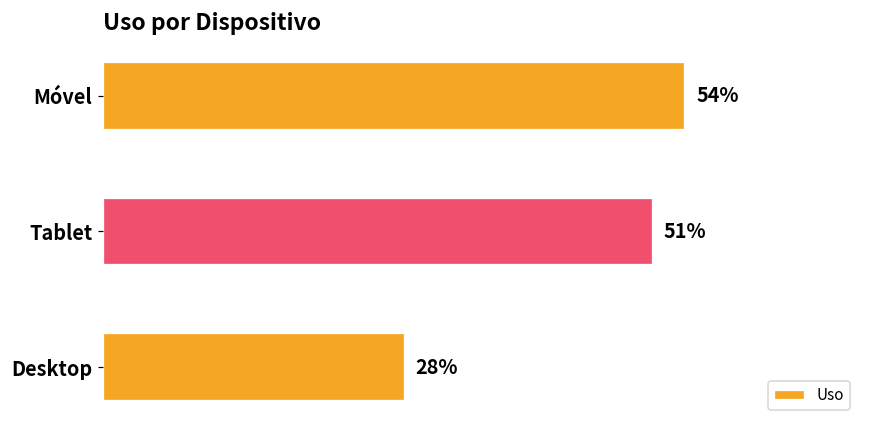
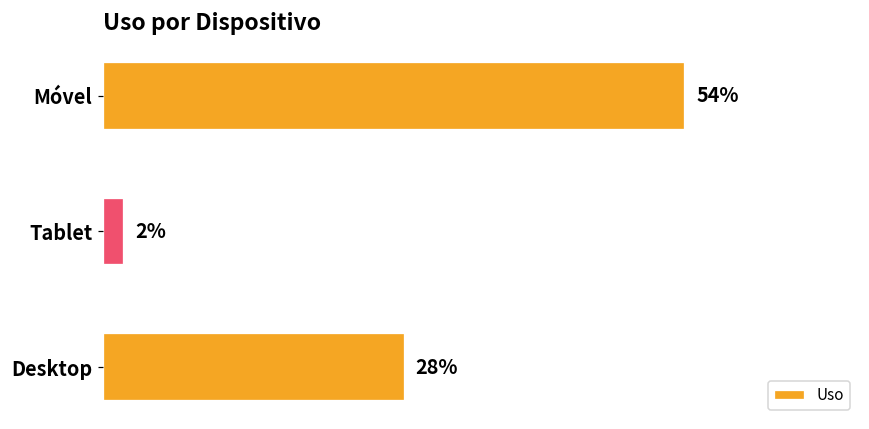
Tablet: 51% -> 2%
